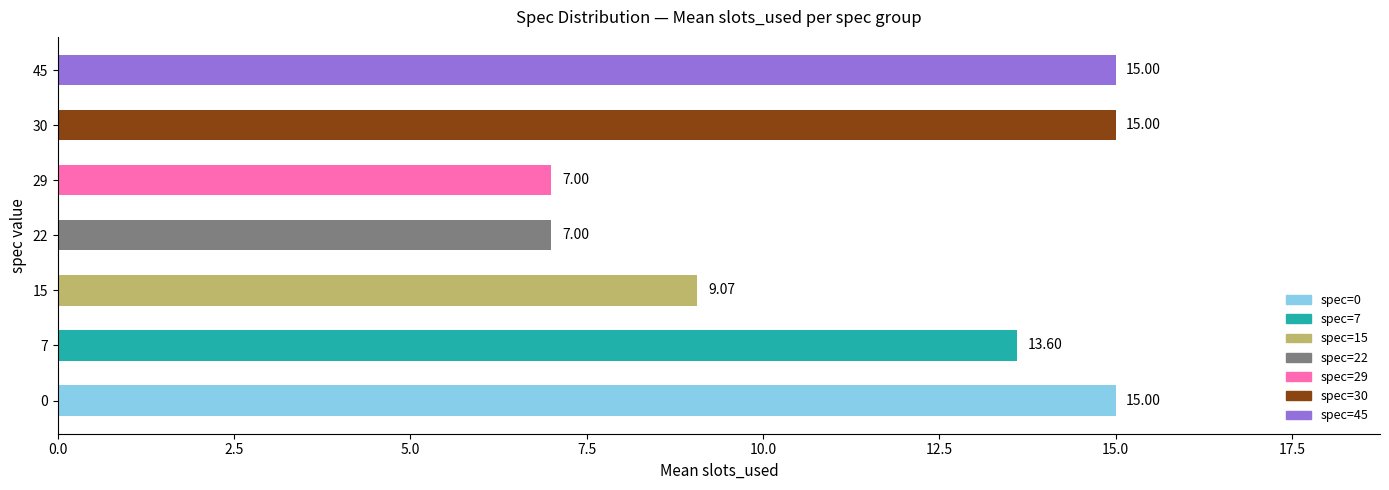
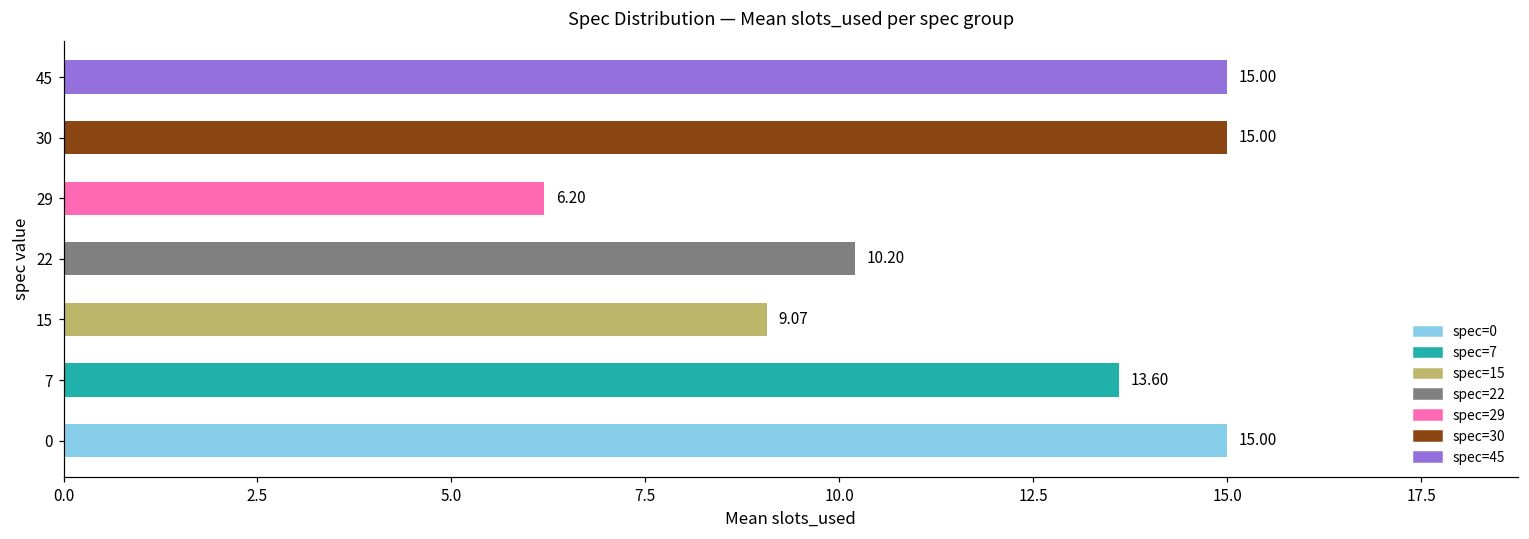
29: 7.00 -> 6.20
22: 7.00 -> 10.20
